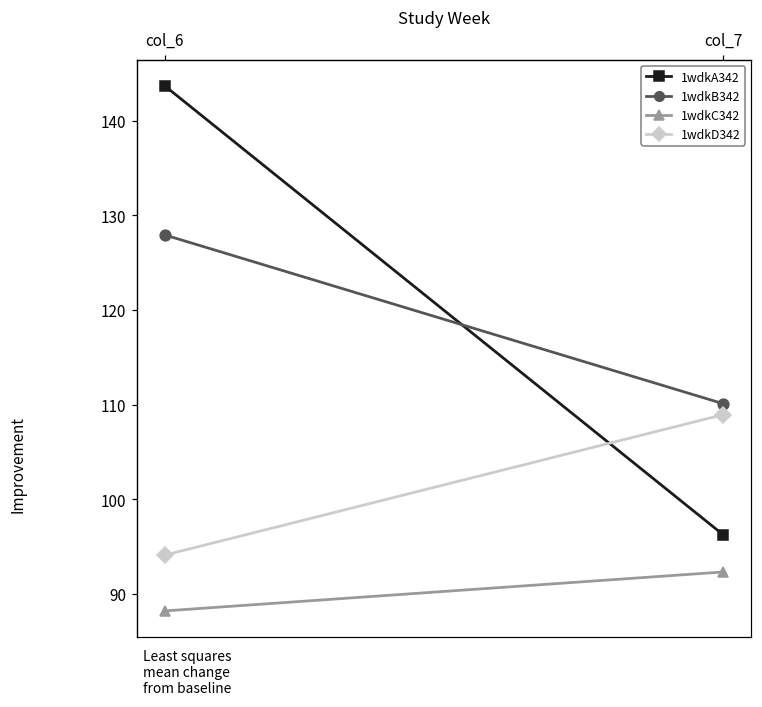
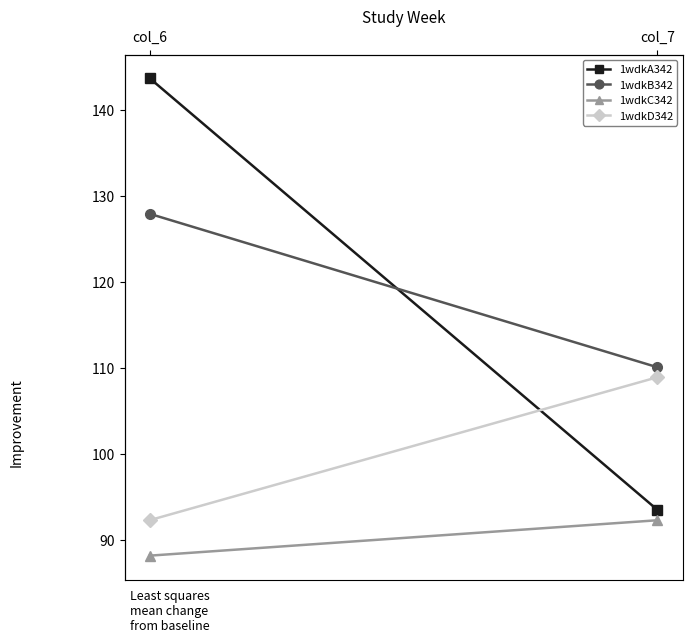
1wdkD342, col_6: 94 -> 92
1wdkA342, col_7: 96 -> 94
